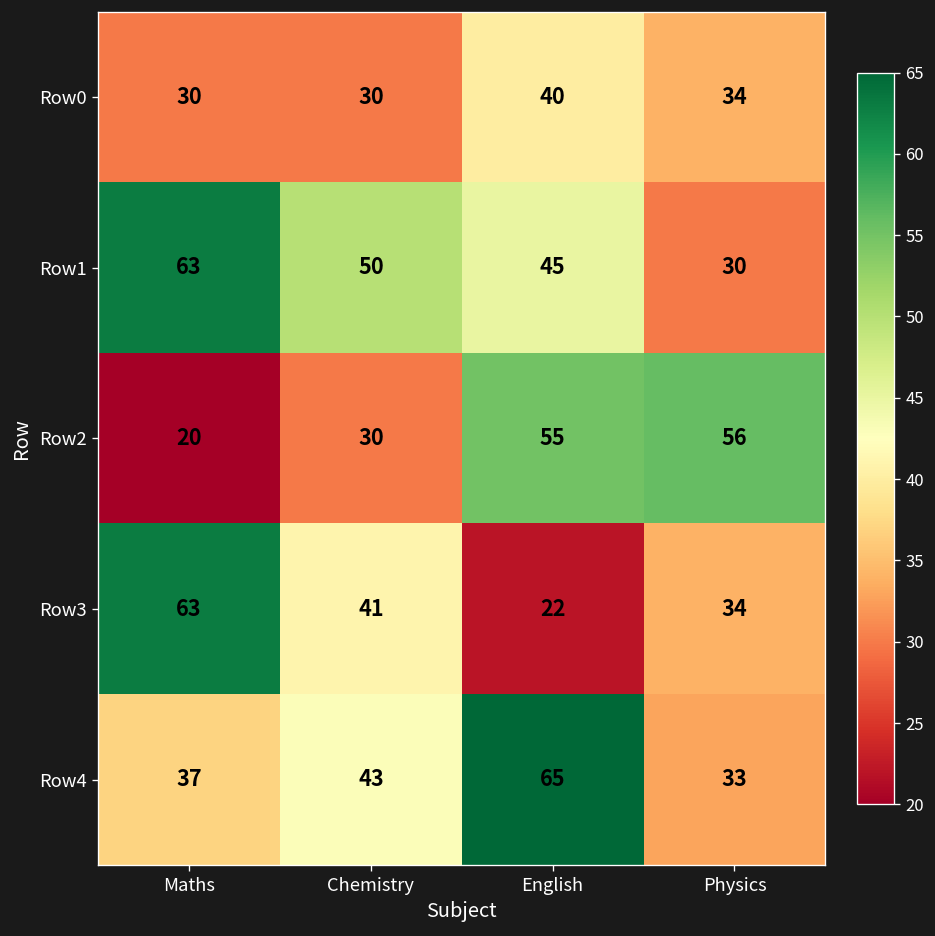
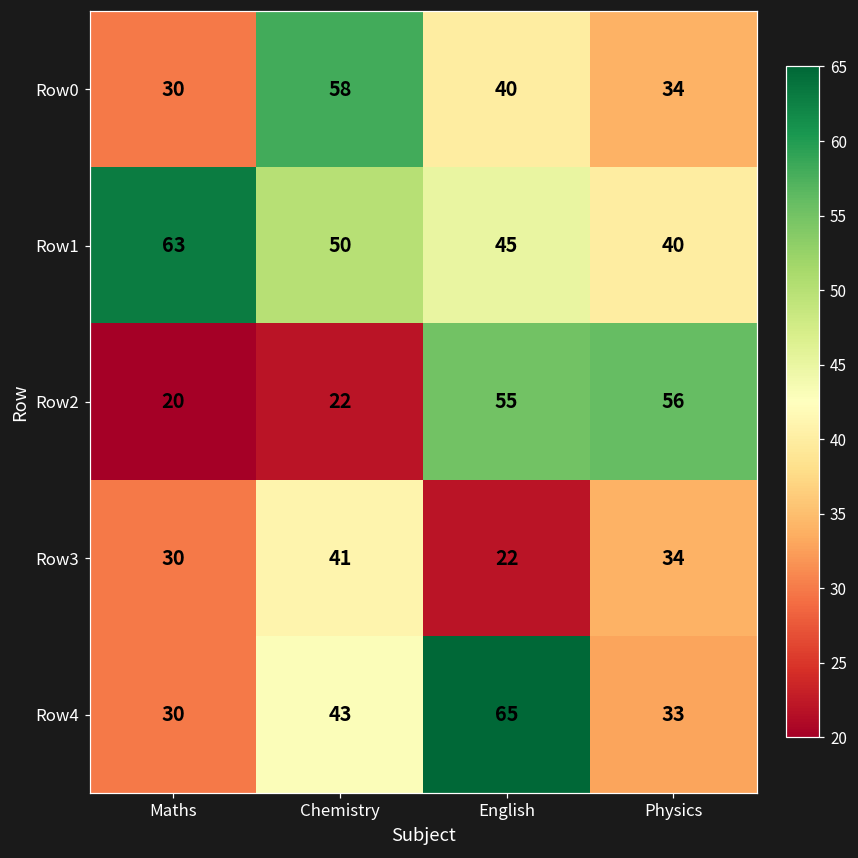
Row0, Chemistry: 30 -> 58
Row1, Physics: 30 -> 40
Row2, Chemistry: 30 -> 22
Row3, Maths: 63 -> 30
Row4, Maths: 37 -> 30
